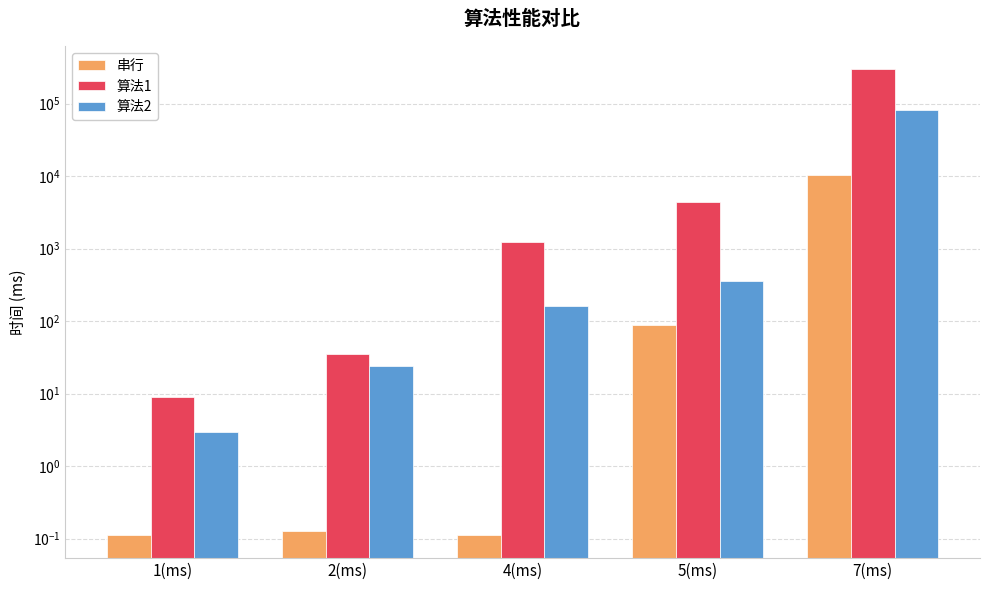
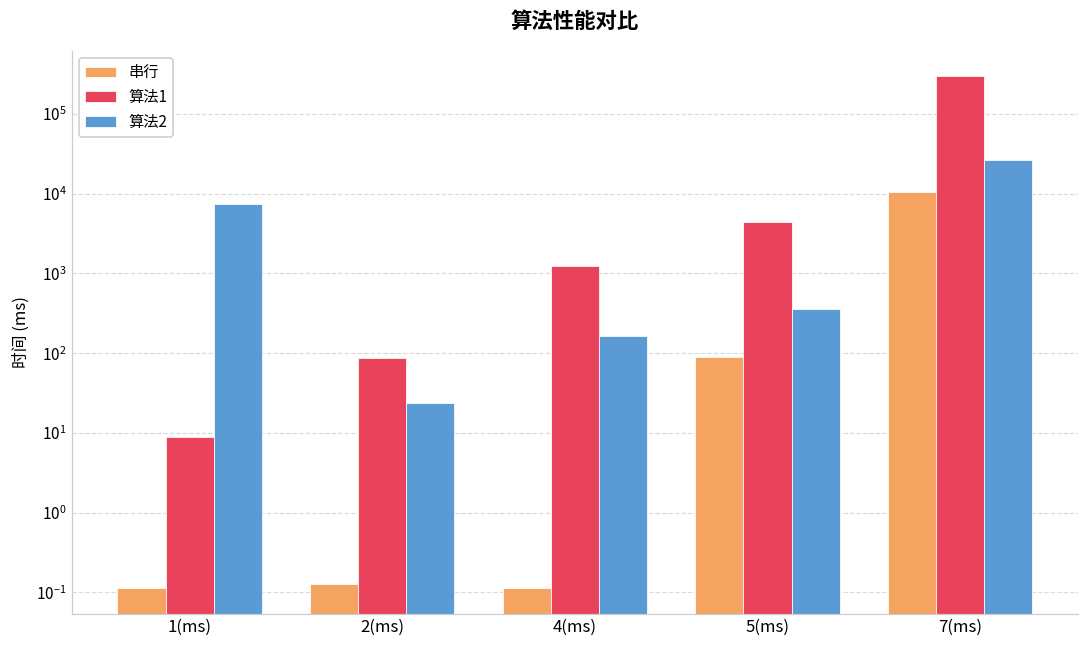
算法2, 1(ms): 2.9 -> 7000
算法1, 2(ms): 30 -> 90
算法2, 7(ms): 80000 -> 27000
